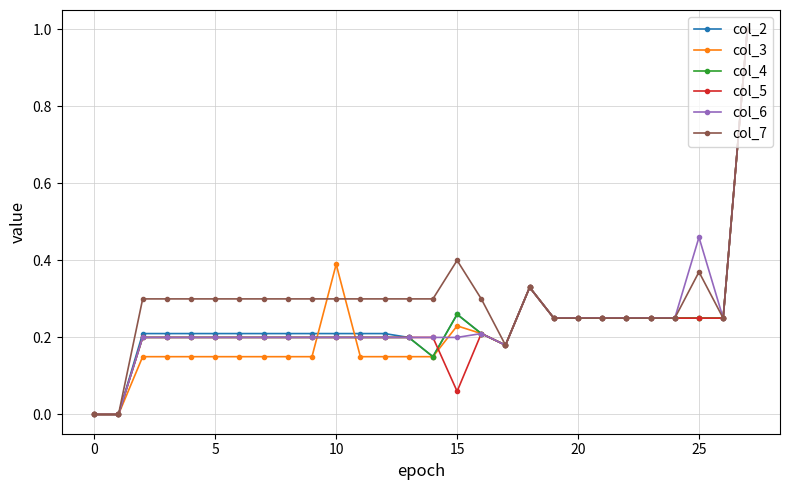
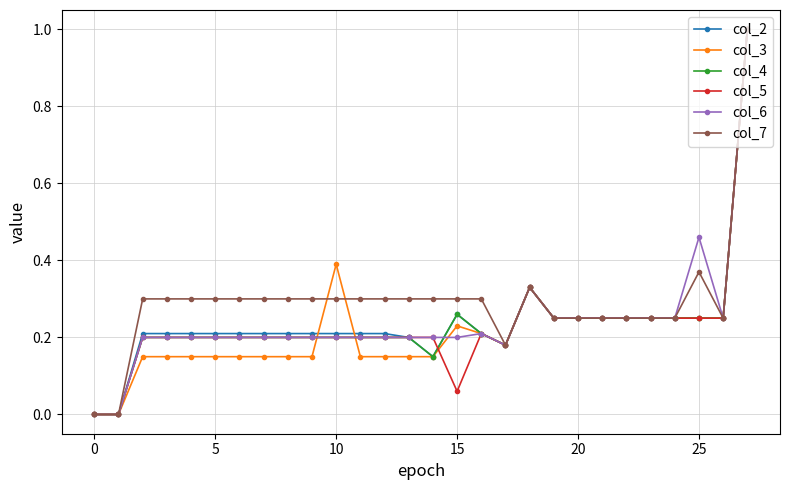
col_7, 15: 0.4 -> 0.3
